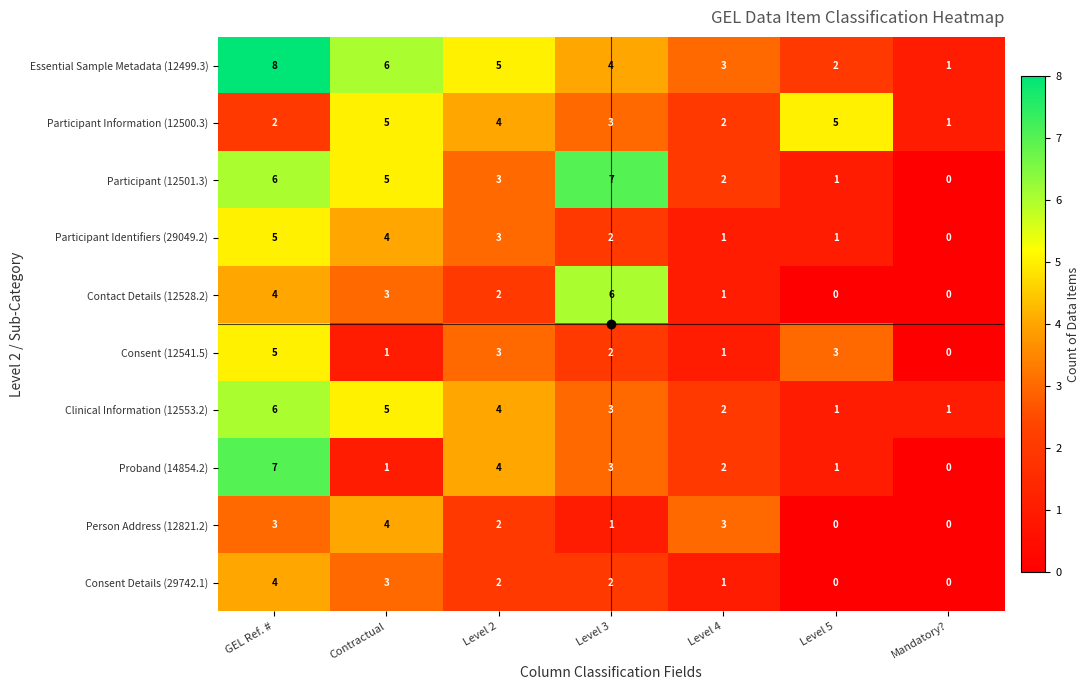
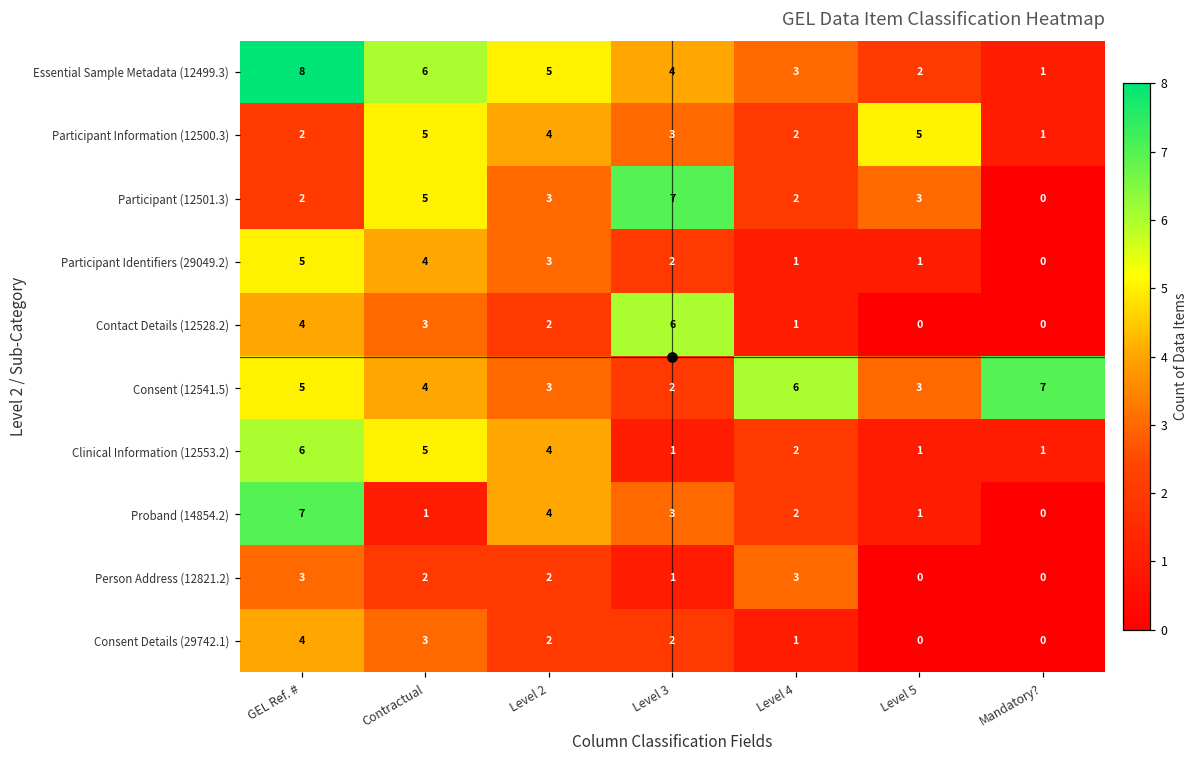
Participant (12501.3), GEL Ref. #: 6 -> 2
Participant (12501.3), Level 5: 1 -> 3
Consent (12541.5), Contractual: 1 -> 4
Consent (12541.5), Level 4: 1 -> 6
Consent (12541.5), Mandatory?: 0 -> 7
Clinical Information (12553.2), Level 3: 3 -> 1
Person Address (12821.2), Contractual: 4 -> 2
